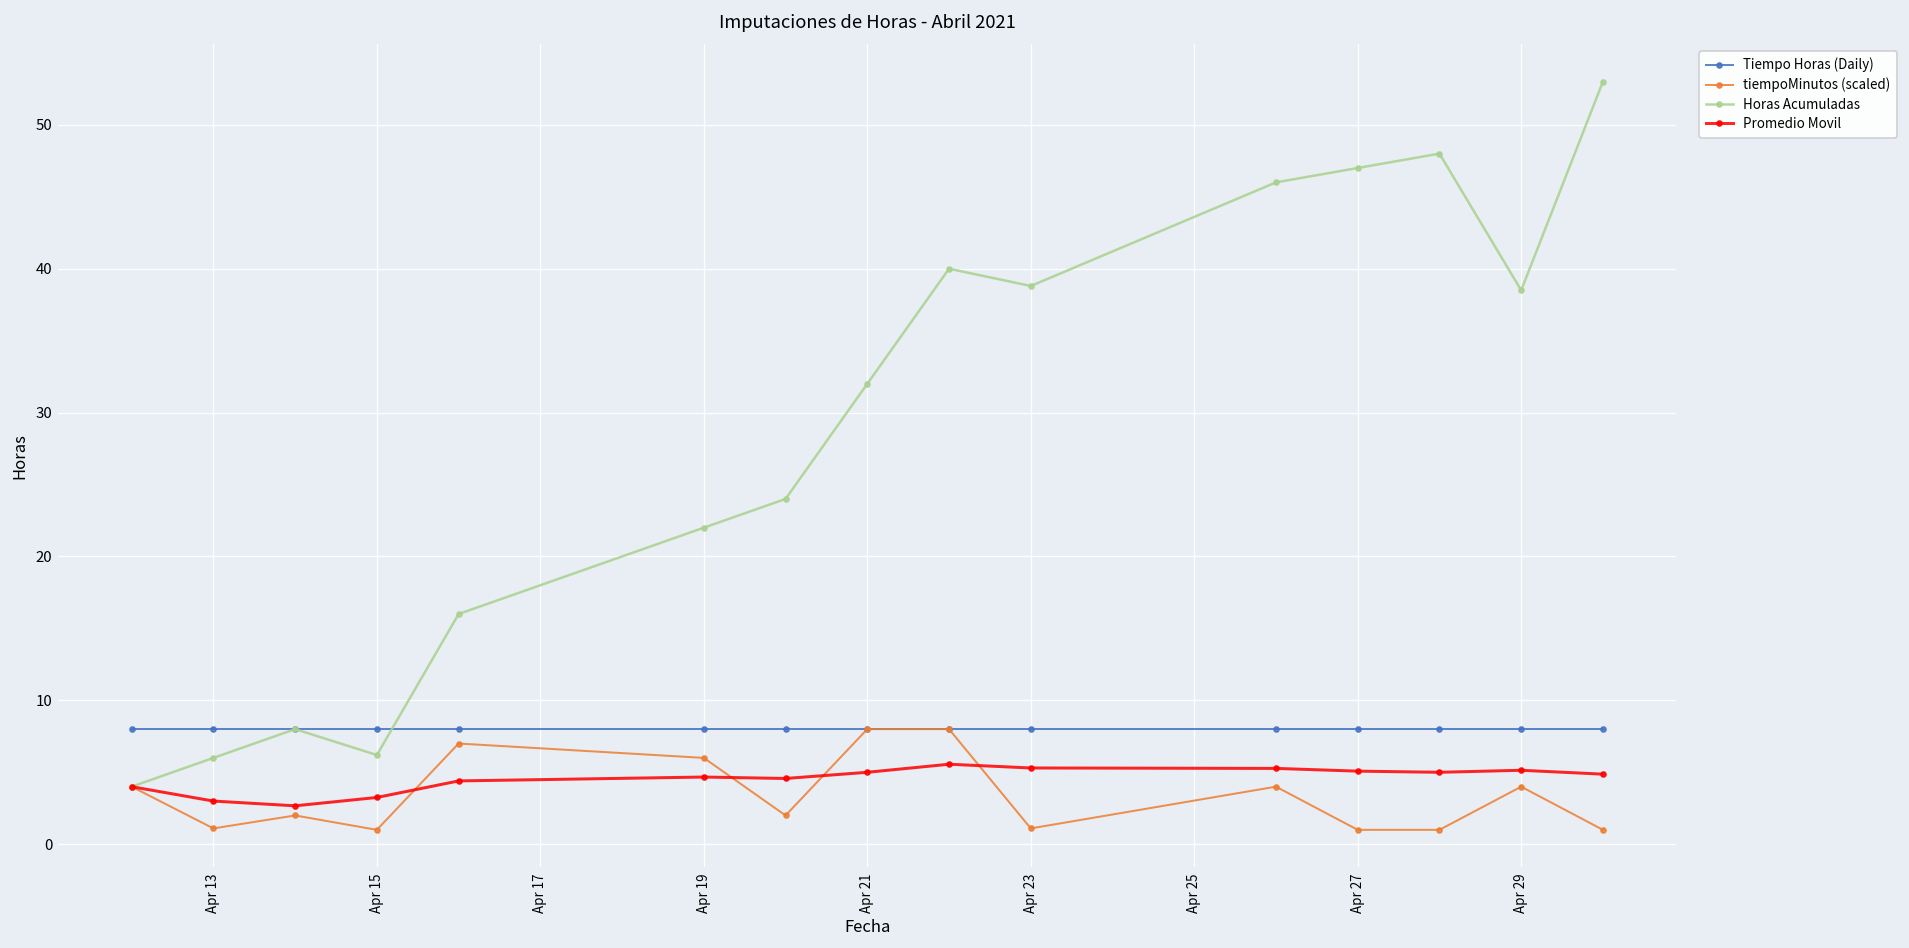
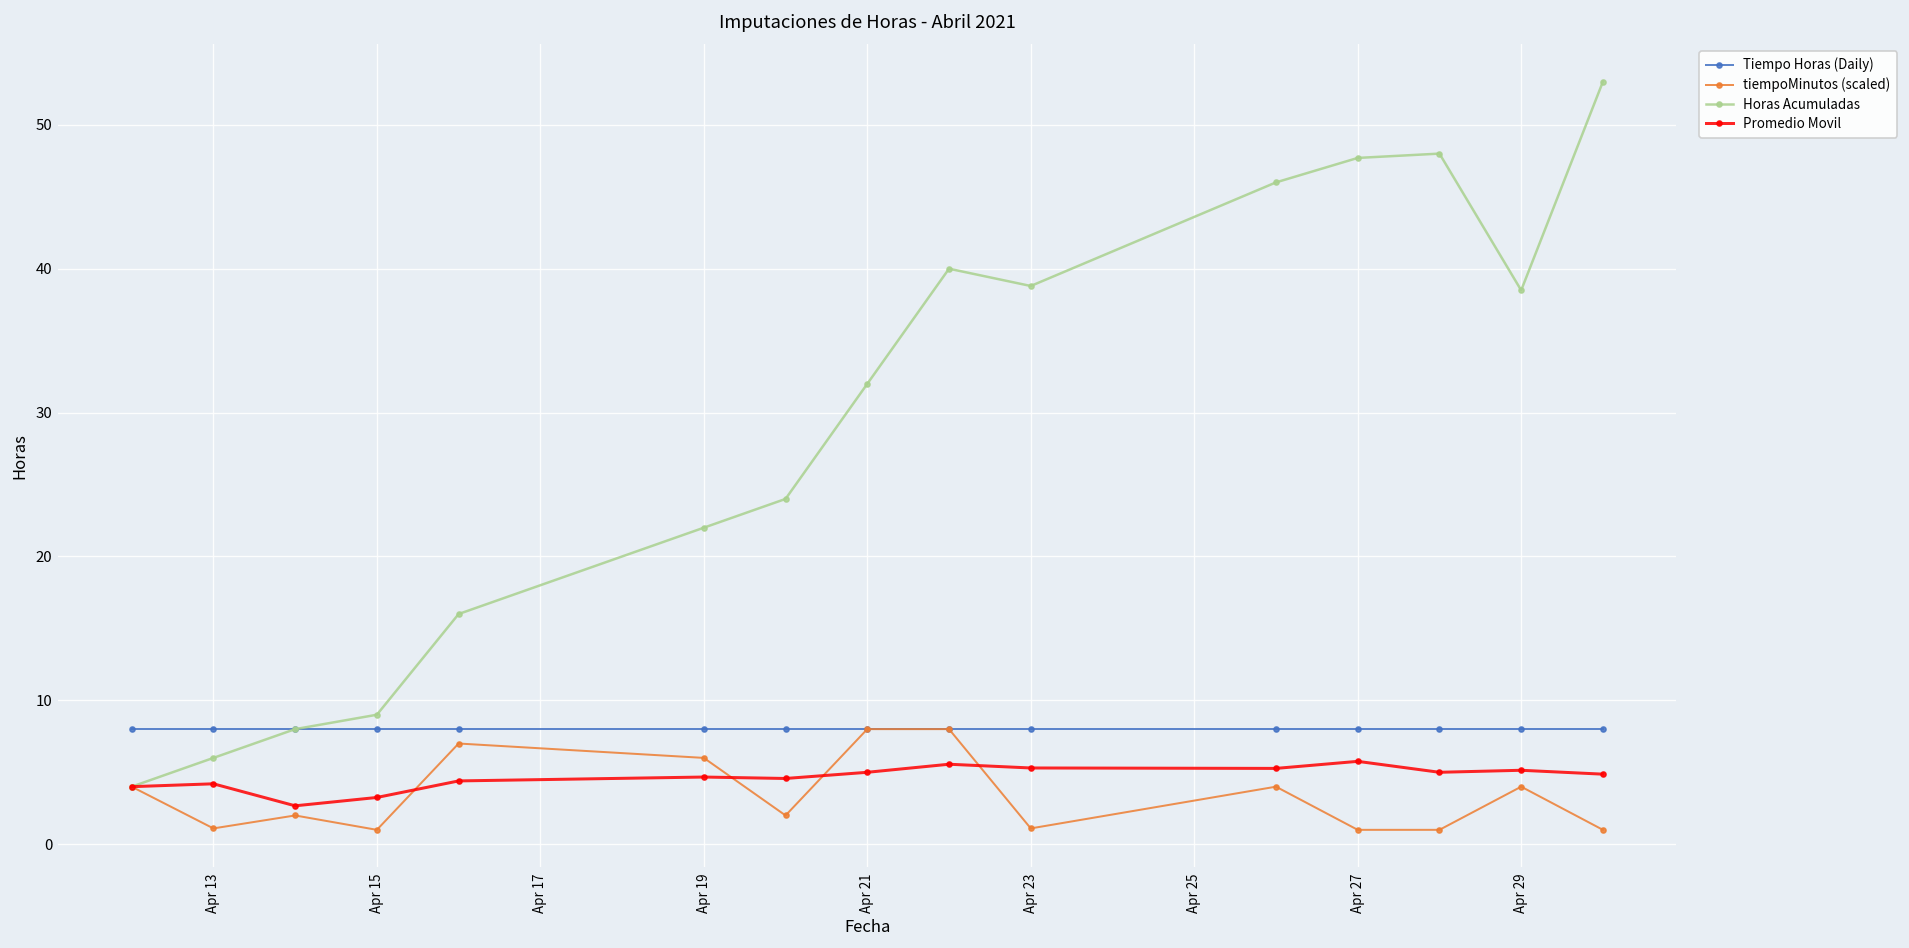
Promedio Movil, Apr 13: 3.0 -> 4.2
Horas Acumuladas, Apr 15: 6.2 -> 9.0
Horas Acumuladas, Apr 27: 47.0 -> 47.7
Promedio Movil, Apr 27: 5.1 -> 5.8
